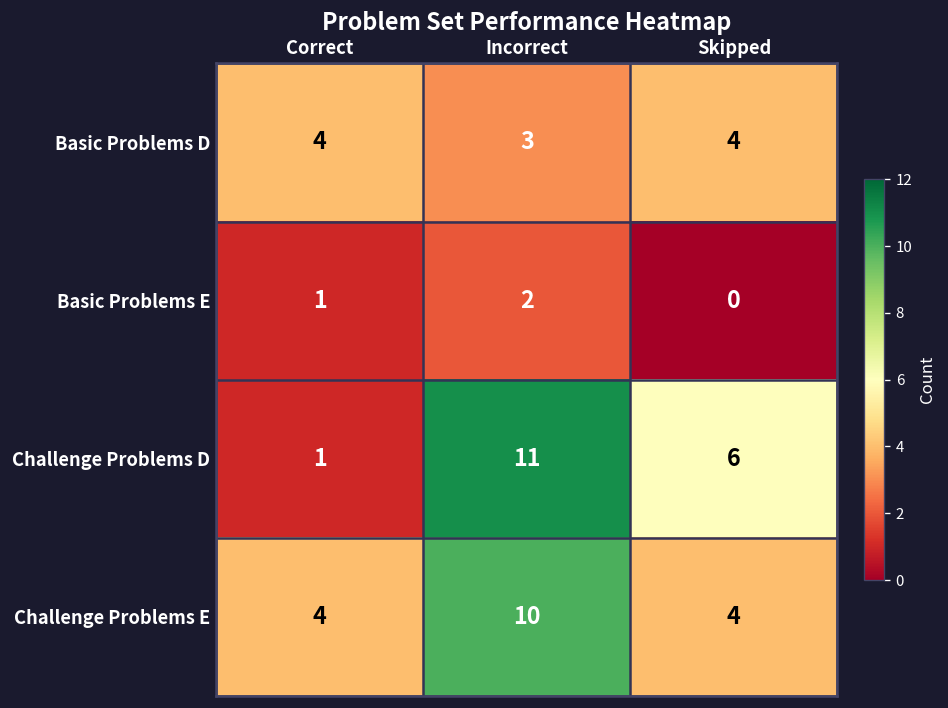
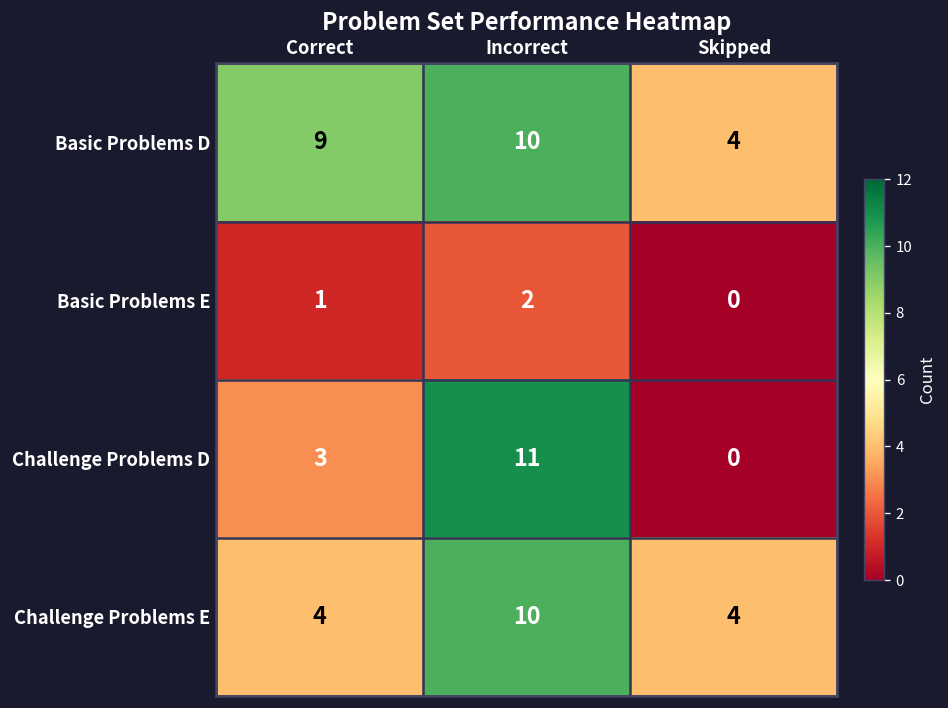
Basic Problems D, Correct: 4 -> 9
Basic Problems D, Incorrect: 3 -> 10
Challenge Problems D, Correct: 1 -> 3
Challenge Problems D, Skipped: 6 -> 0
